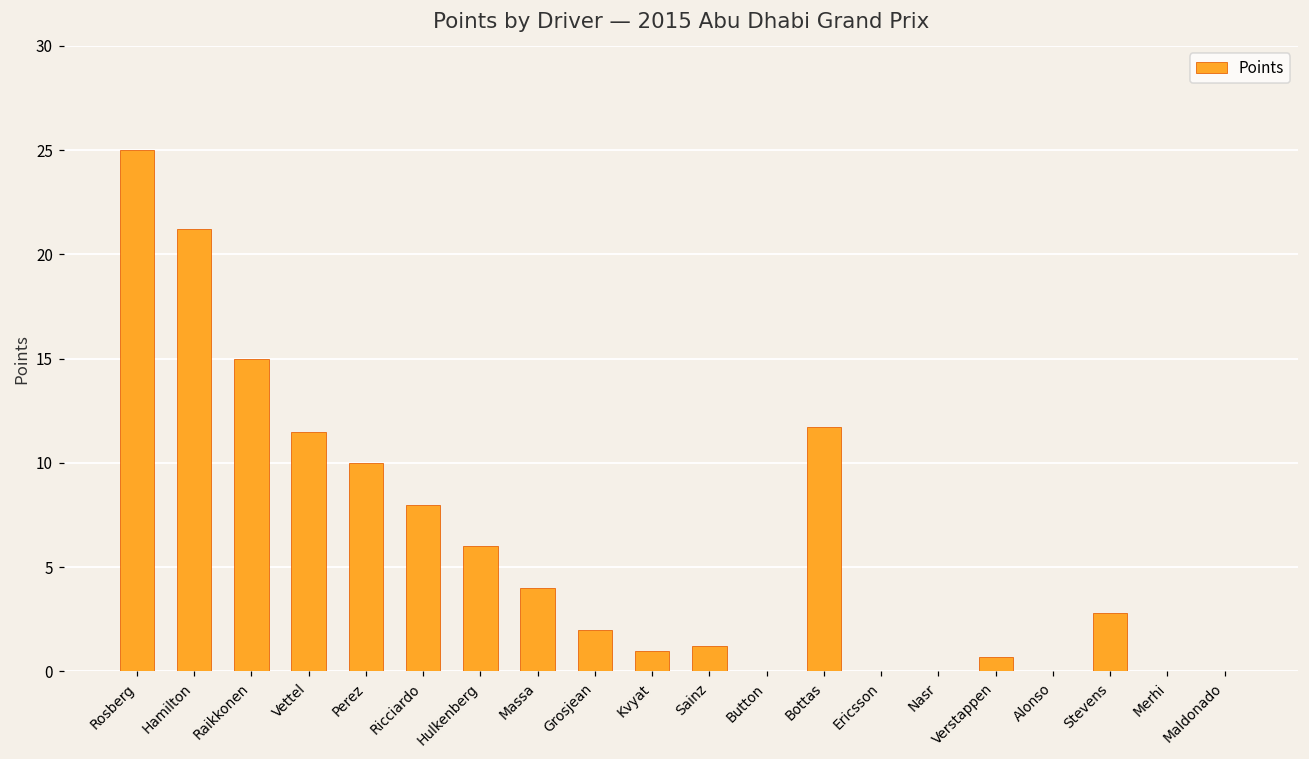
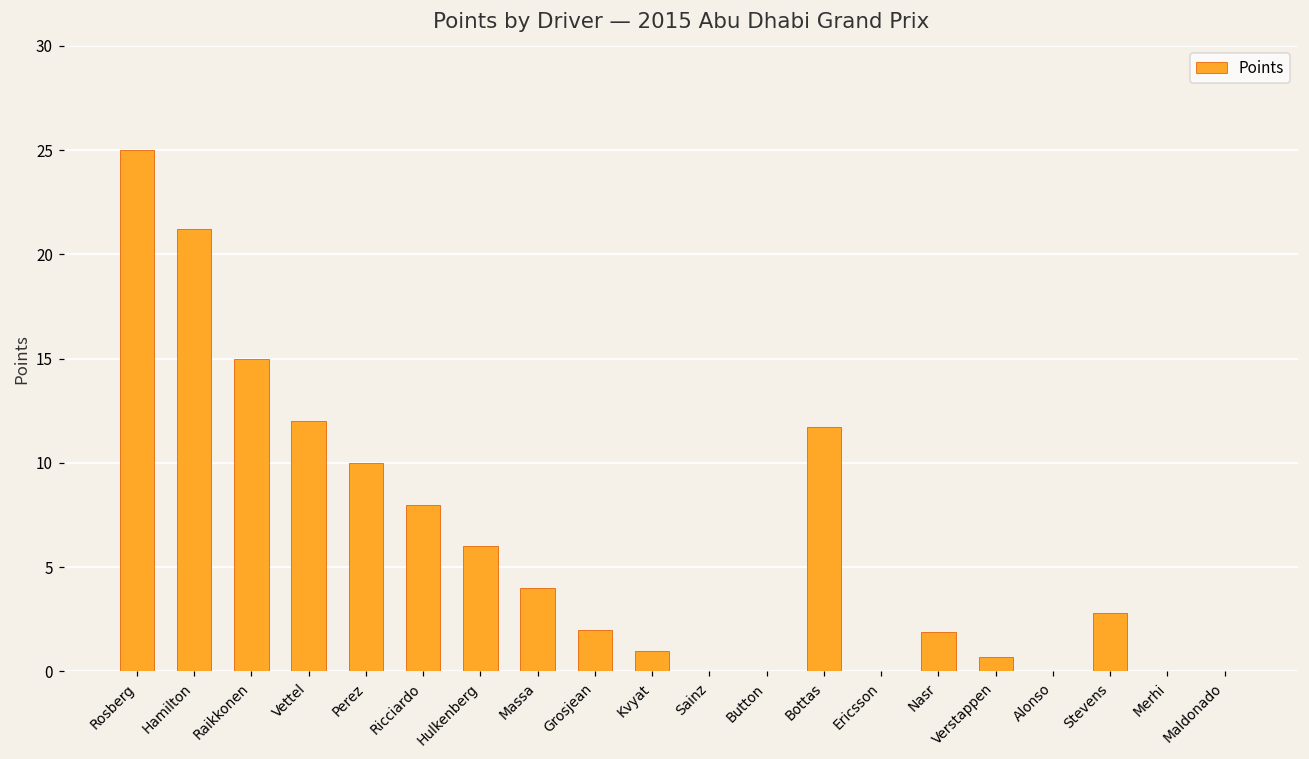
Vettel: 11.5 -> 12.0
Sainz: 1.2 -> 0.0
Nasr: 0.0 -> 1.9
